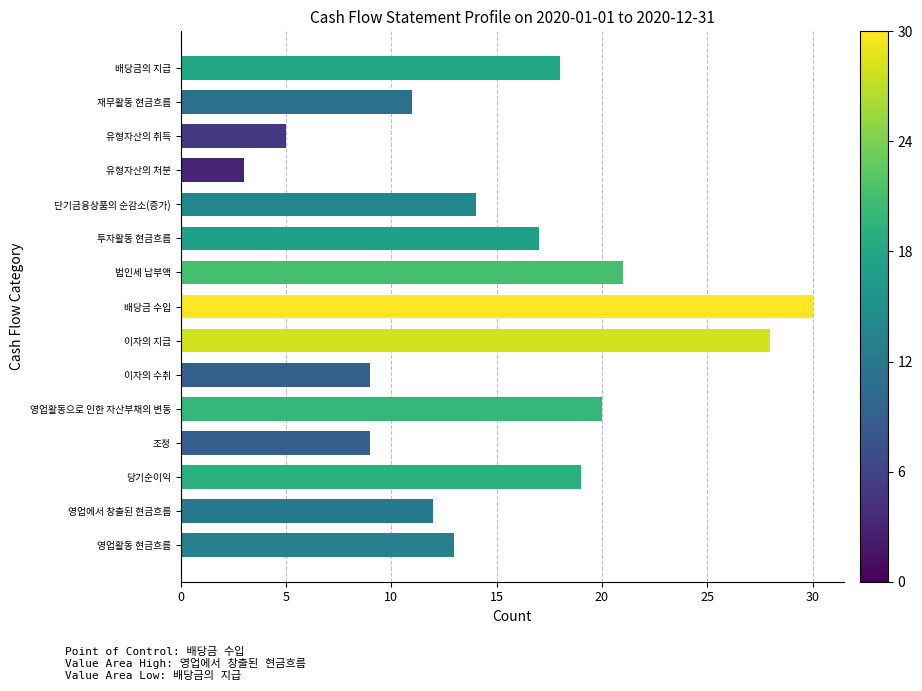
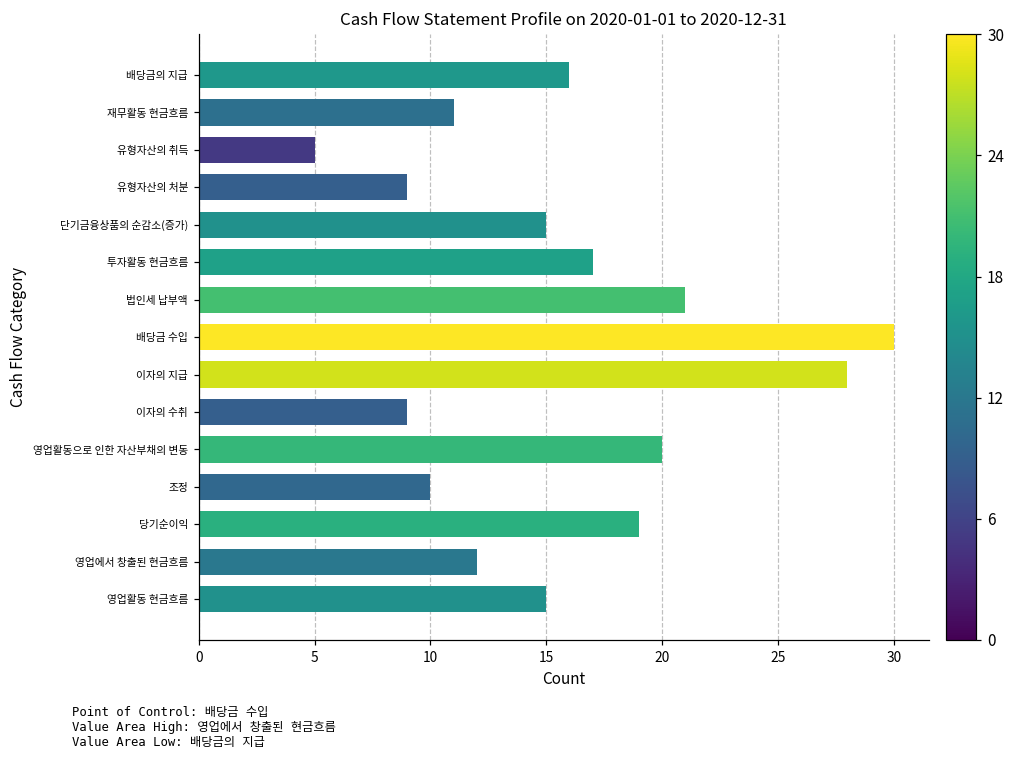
배당금의 지급: 18 -> 16
유형자산의 처분: 3 -> 9
단기금융상품의 순감소(증가): 14 -> 15
조정: 9 -> 10
영업활동 현금흐름: 13 -> 15
